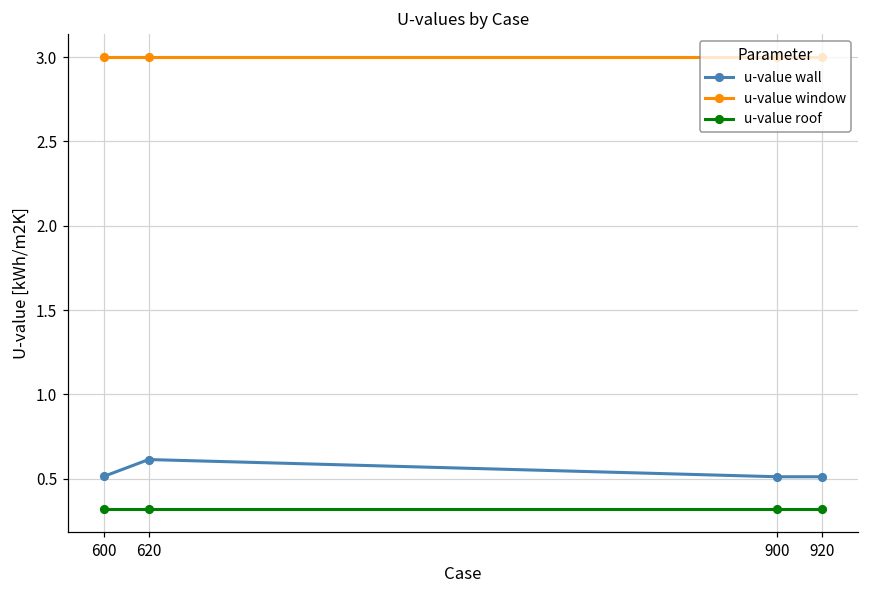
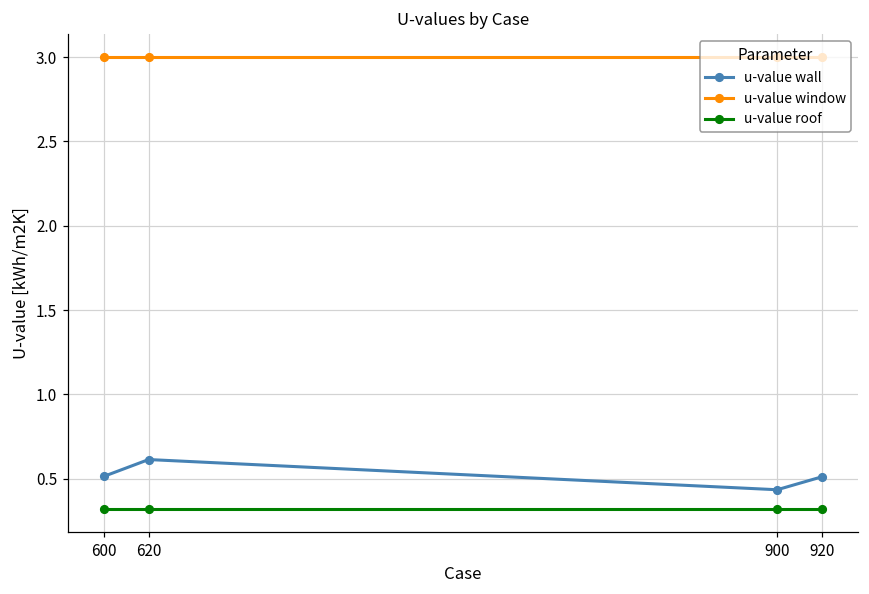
u-value wall, 900: 0.51 -> 0.44
